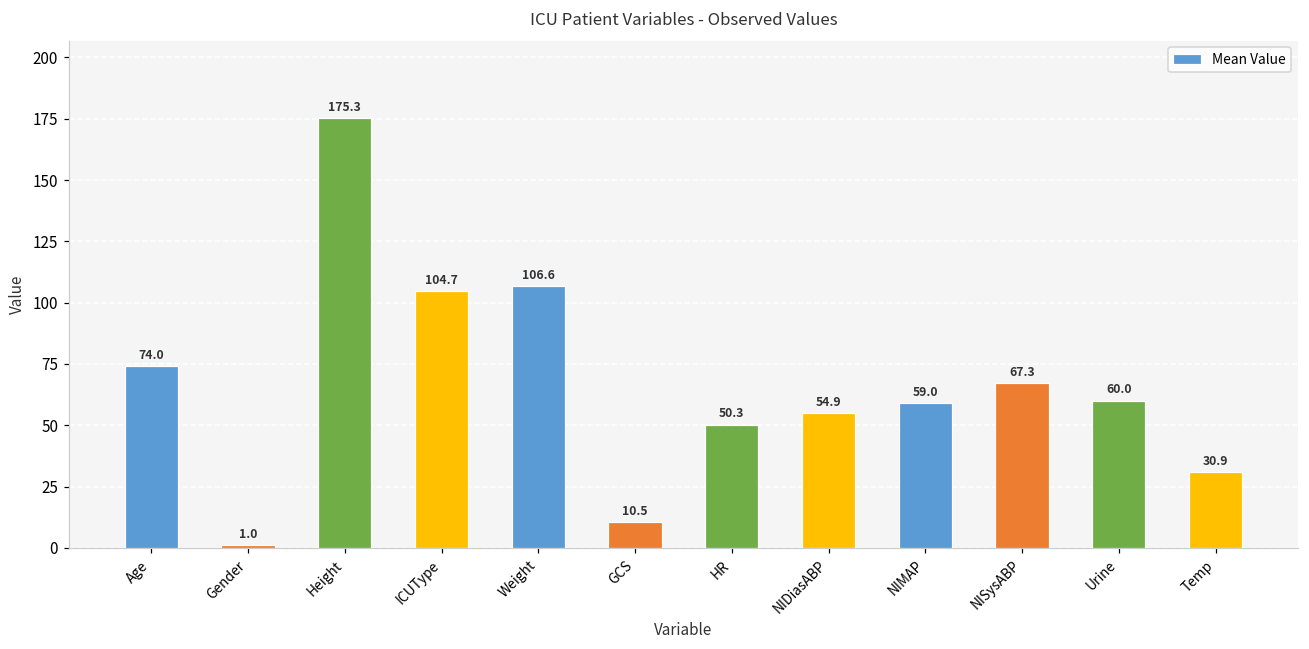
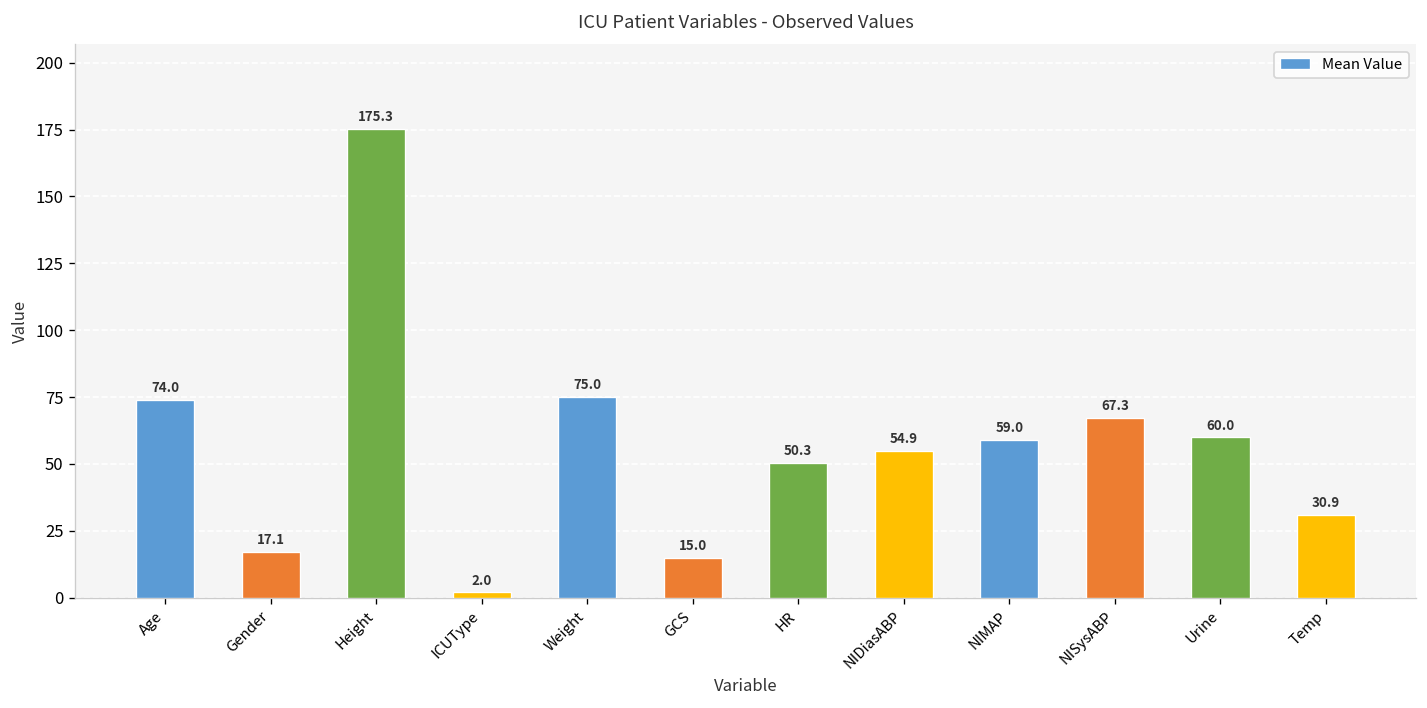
Gender: 1.0 -> 17.1
ICUType: 104.7 -> 2.0
Weight: 106.6 -> 75.0
GCS: 10.5 -> 15.0
